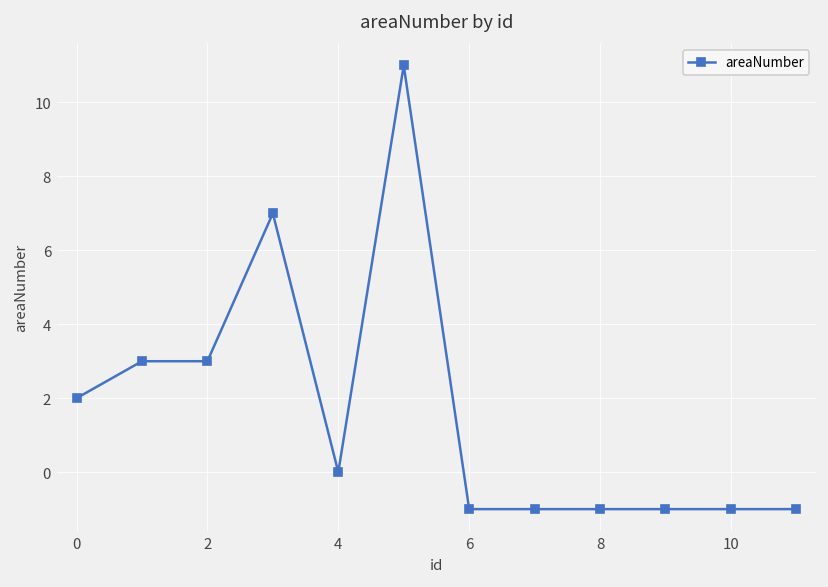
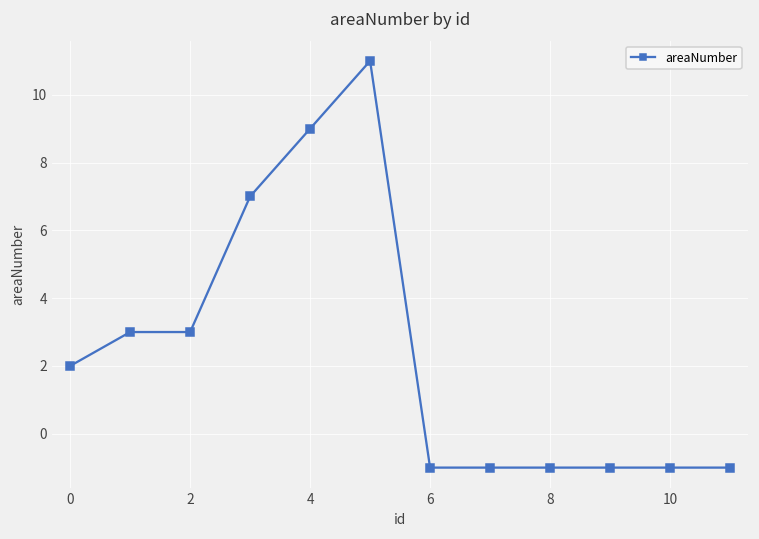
4: 0 -> 9
